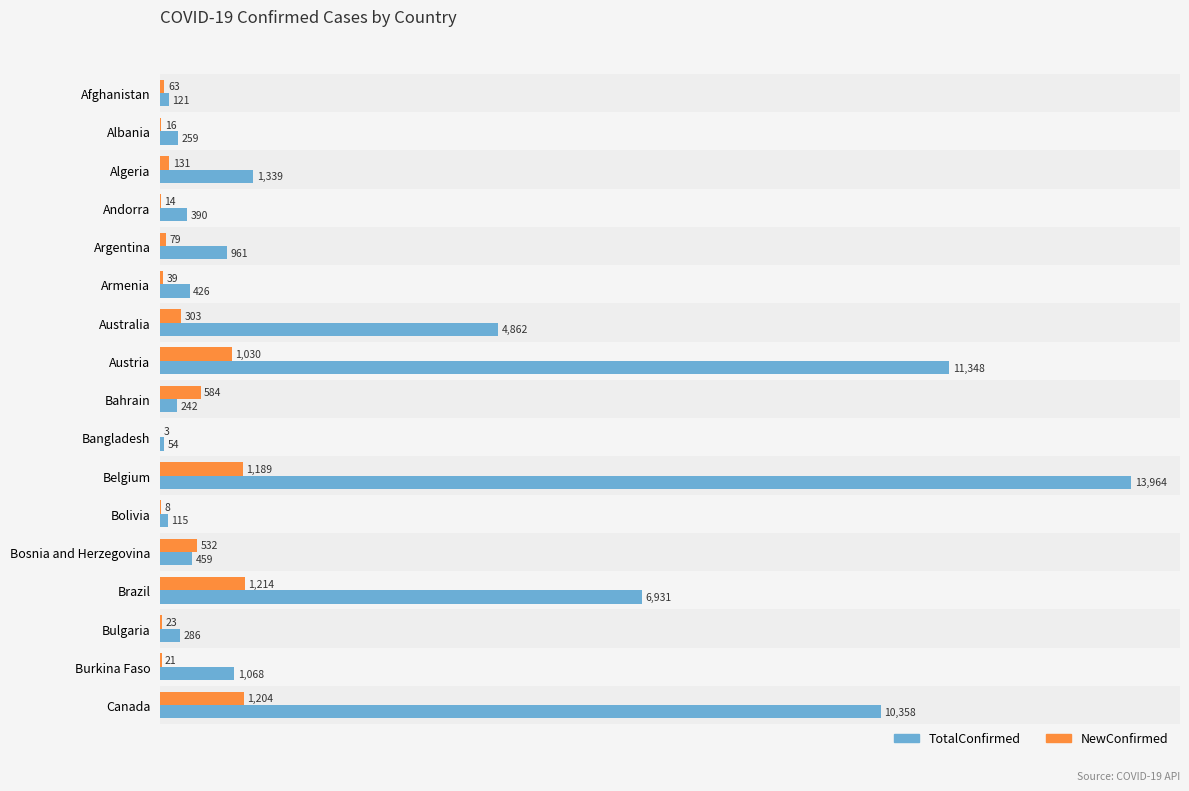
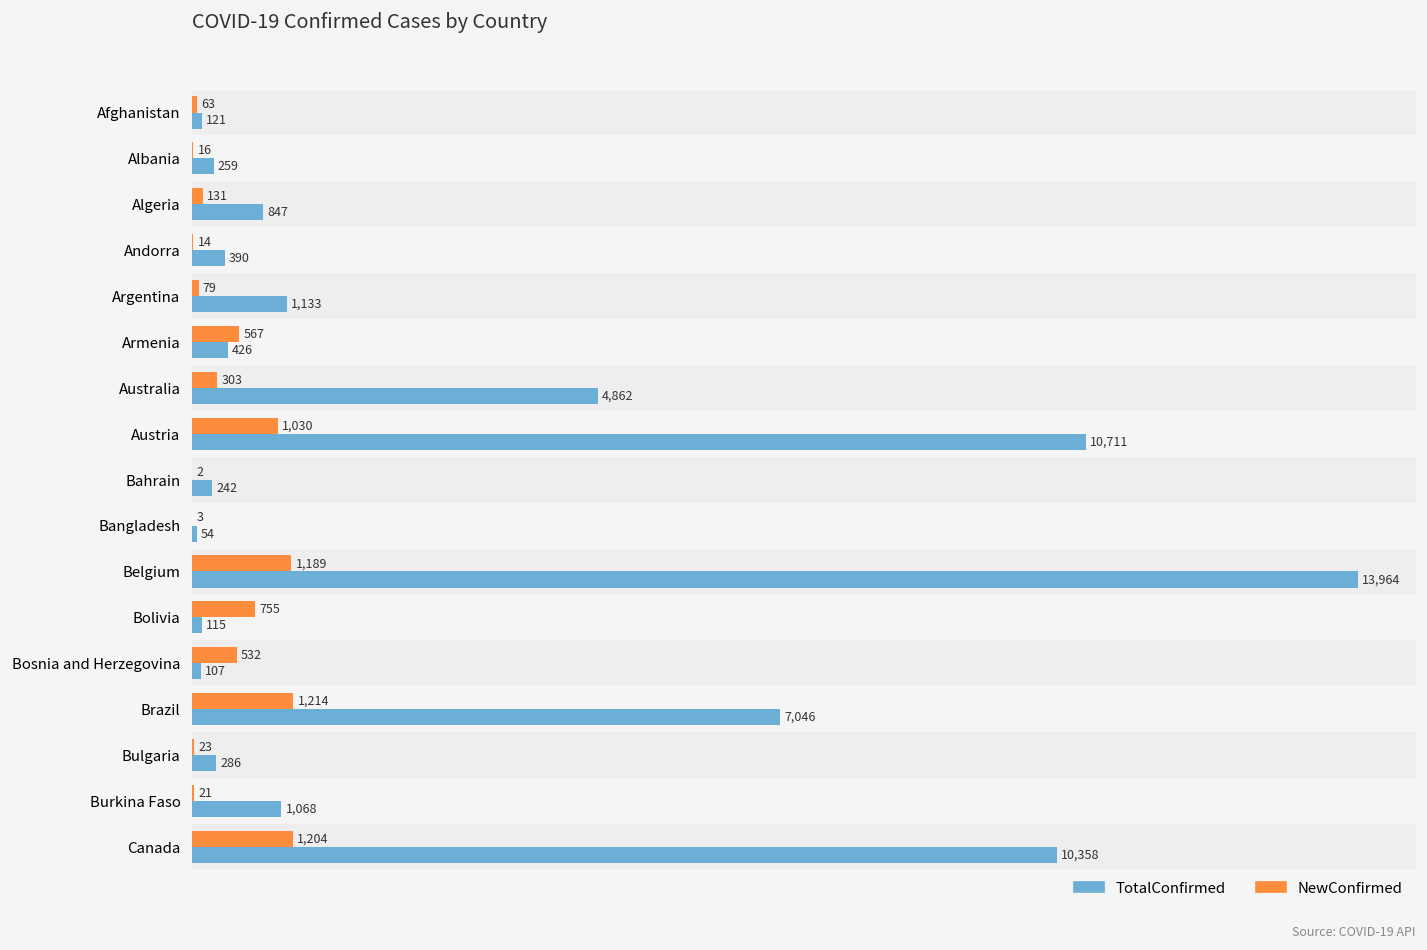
TotalConfirmed, Algeria: 1,339 -> 847
TotalConfirmed, Argentina: 961 -> 1,133
NewConfirmed, Armenia: 39 -> 567
TotalConfirmed, Austria: 11,348 -> 10,711
NewConfirmed, Bahrain: 584 -> 2
NewConfirmed, Bolivia: 8 -> 755
TotalConfirmed, Bosnia and Herzegovina: 459 -> 107
TotalConfirmed, Brazil: 6,931 -> 7,046
